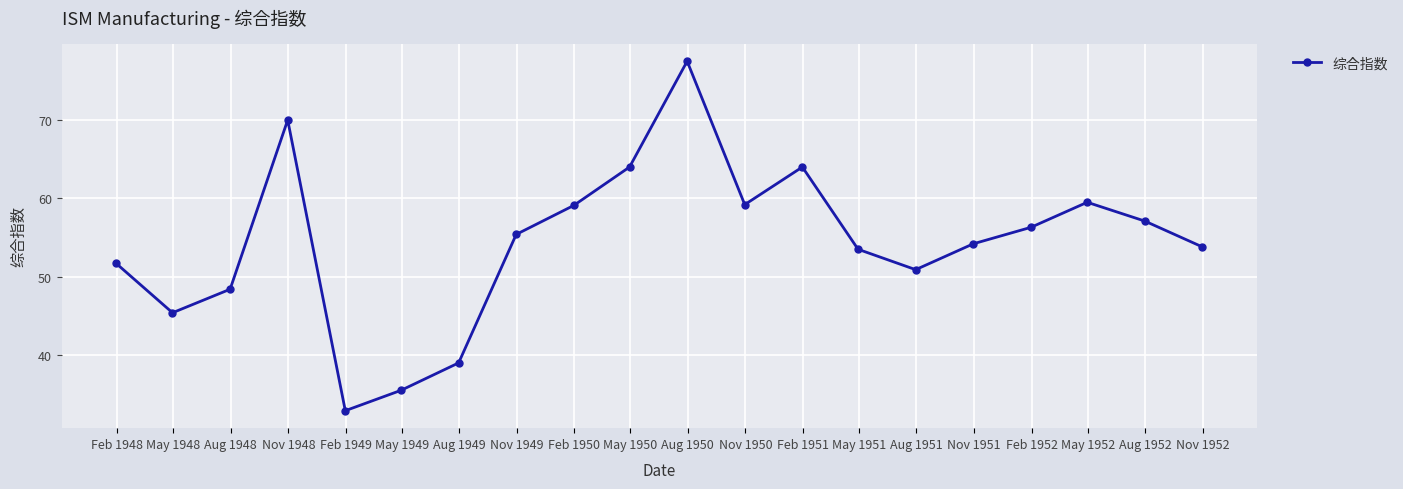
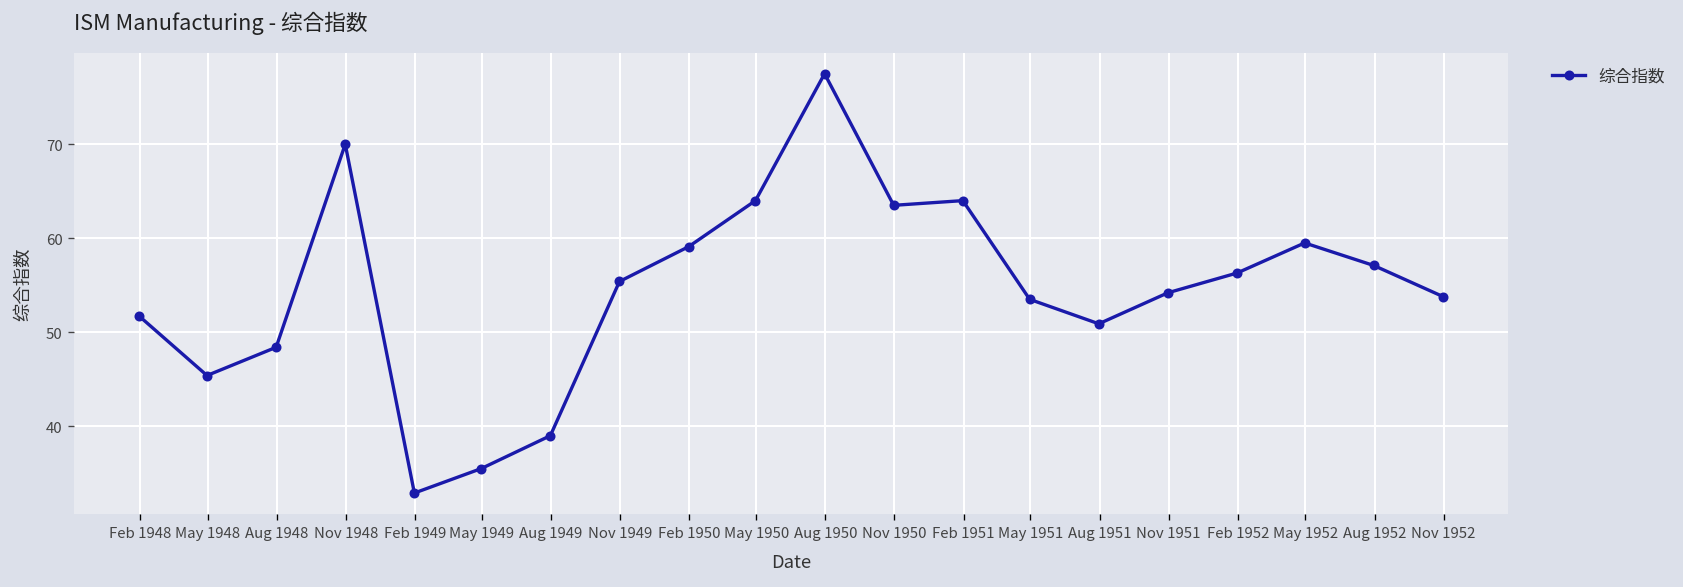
Nov 1950: 59 -> 64
